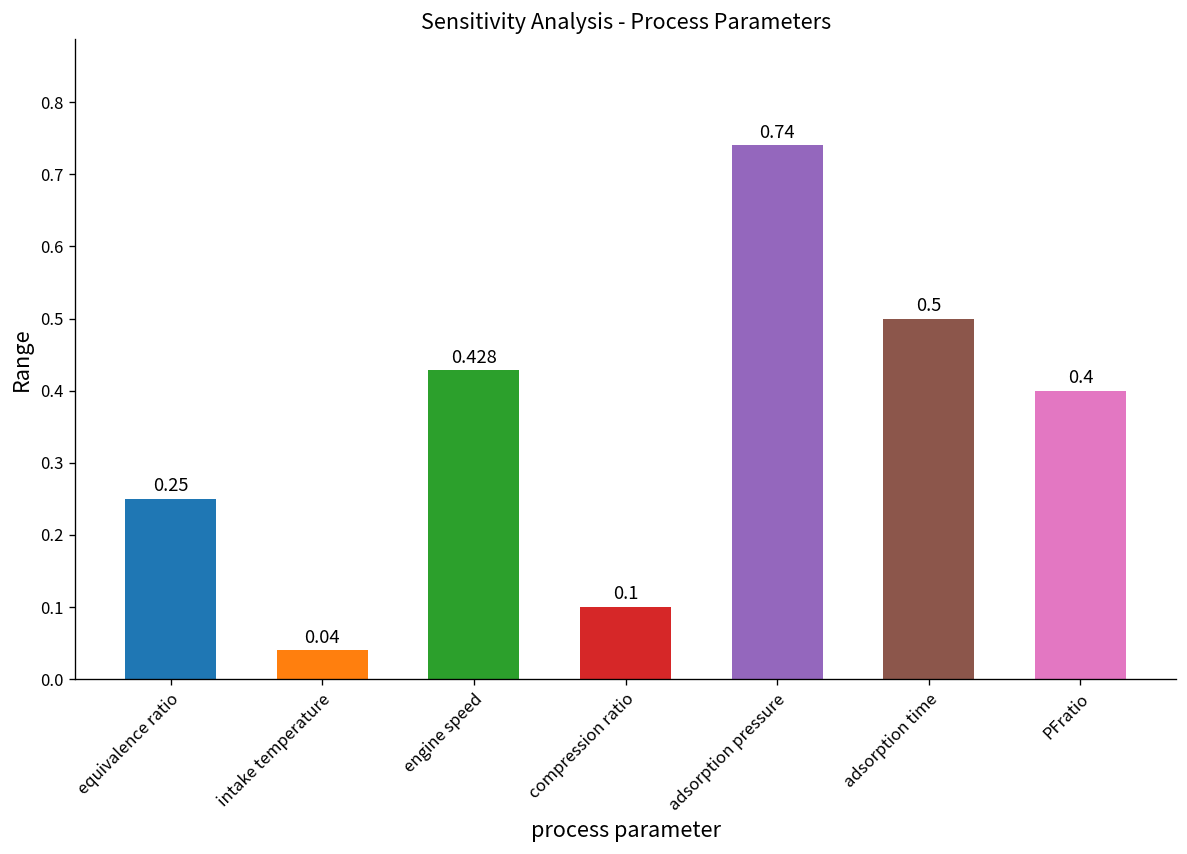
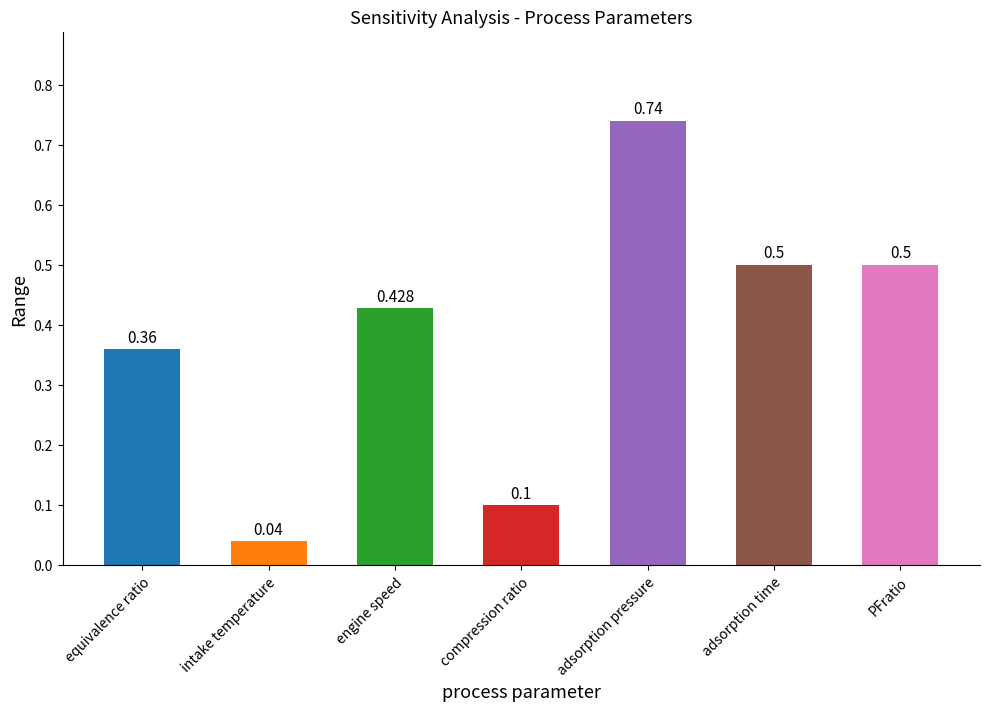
equivalence ratio: 0.25 -> 0.36
PFratio: 0.4 -> 0.5
